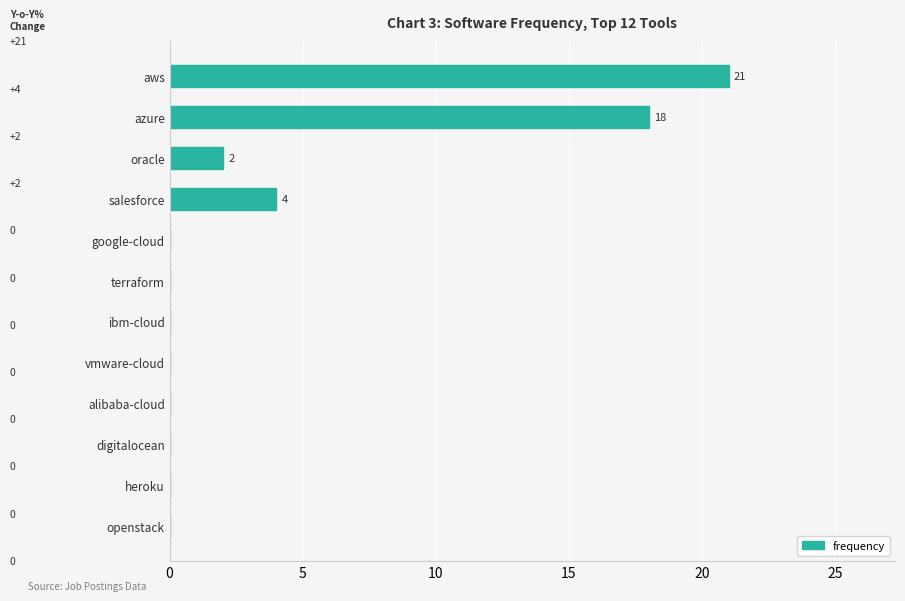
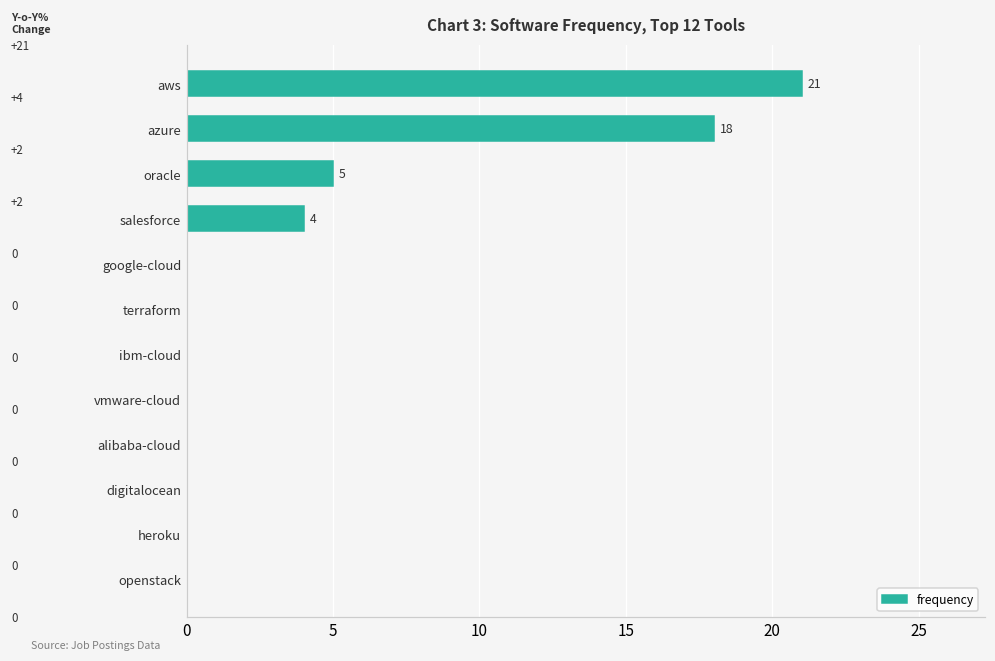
oracle: 2 -> 5
